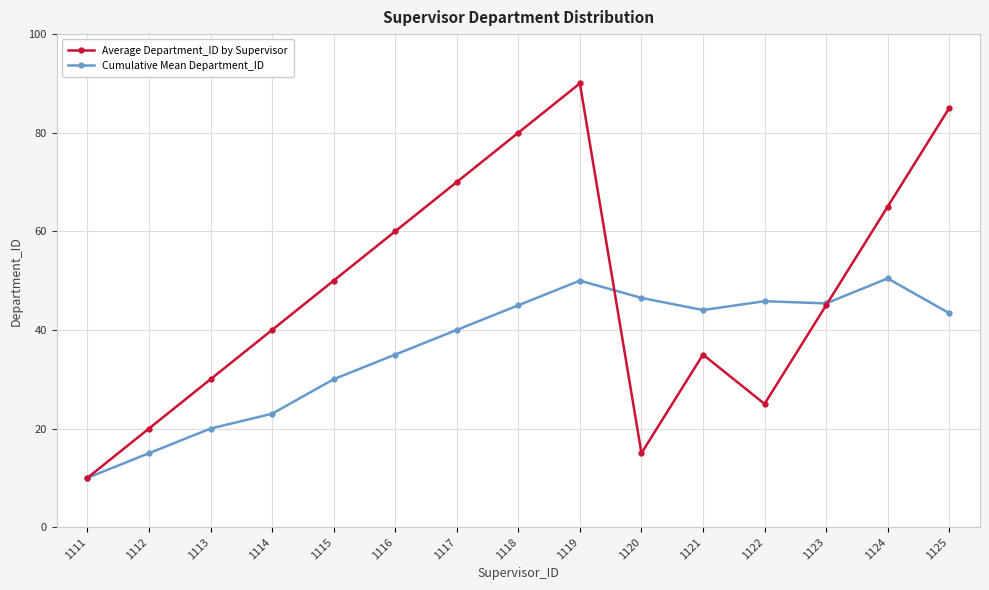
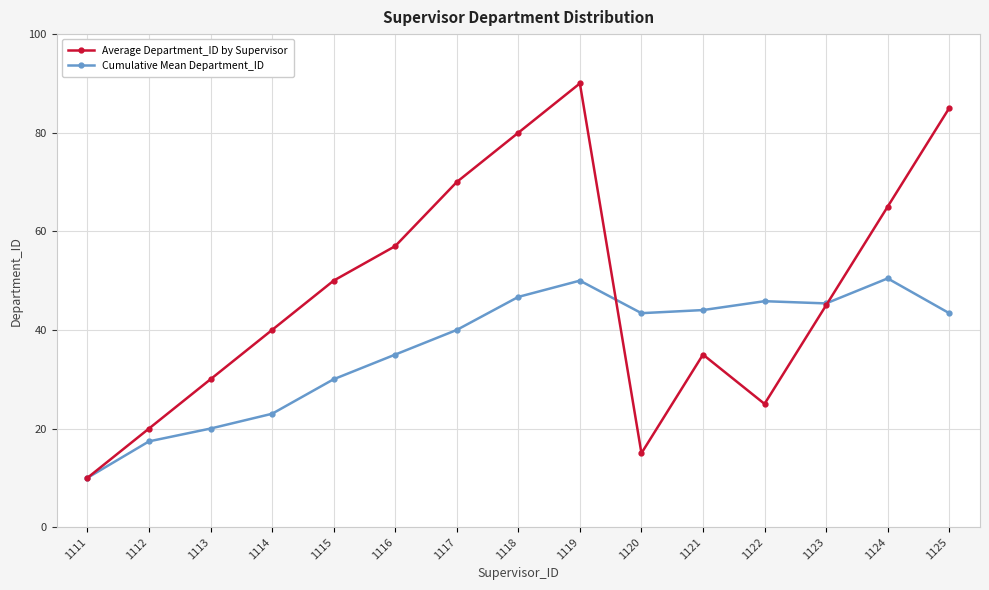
Cumulative Mean Department_ID, 1112: 15 -> 17
Average Department_ID by Supervisor, 1116: 60 -> 57
Cumulative Mean Department_ID, 1118: 45 -> 47
Cumulative Mean Department_ID, 1120: 47 -> 43
